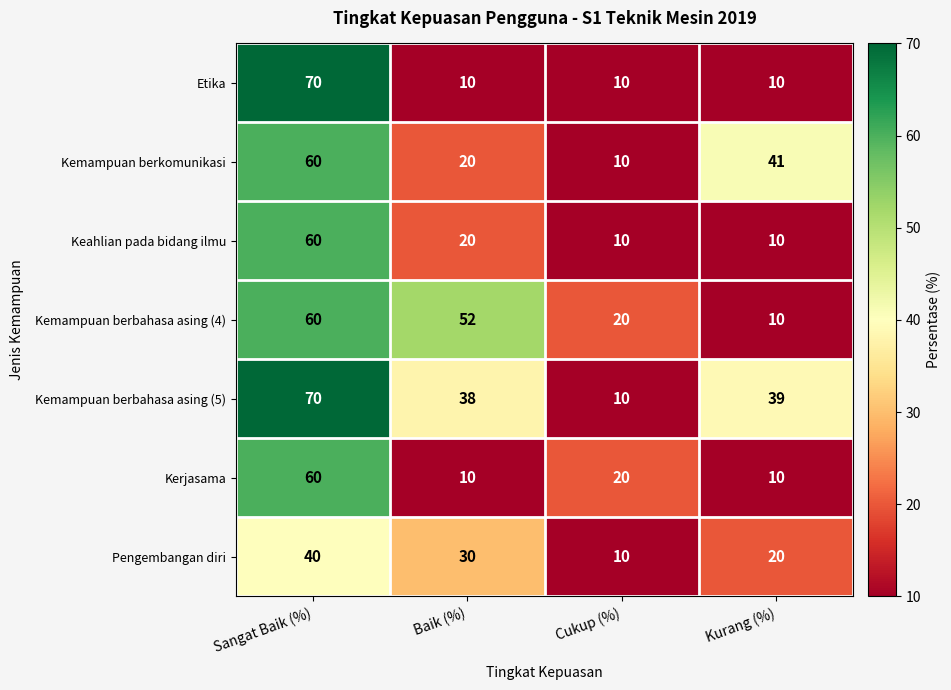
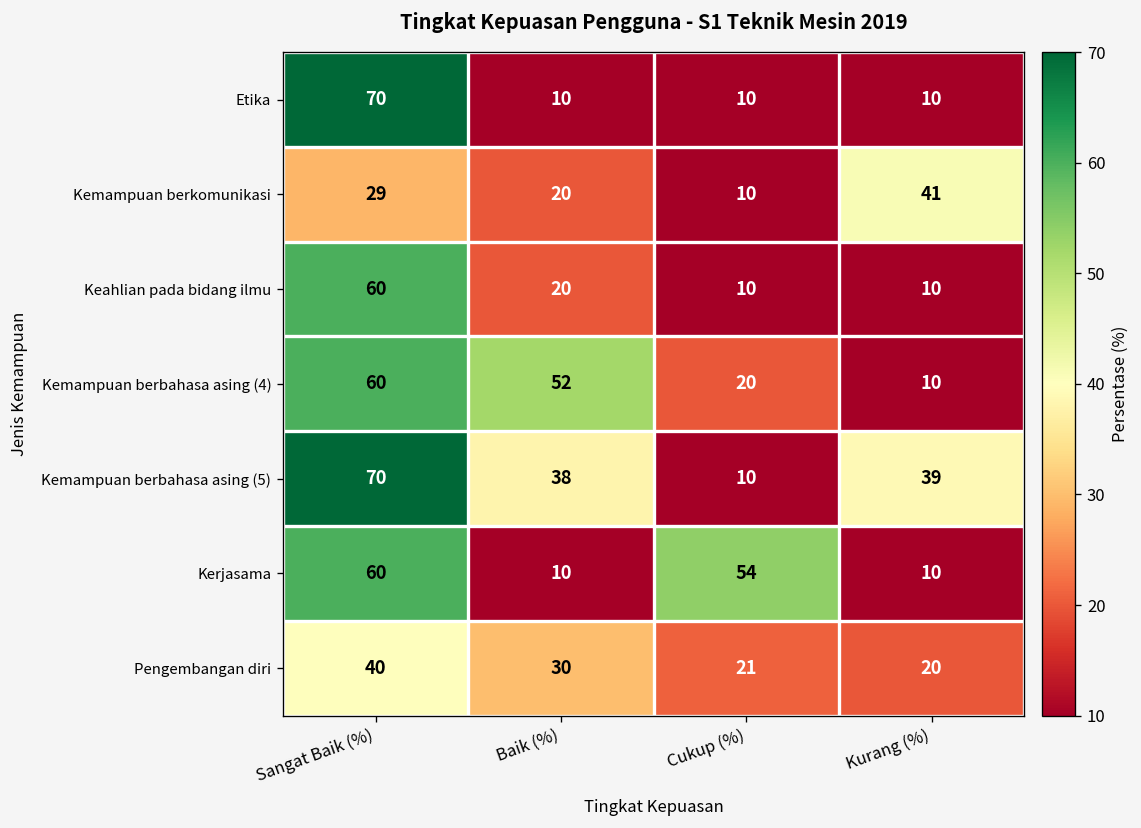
Kemampuan berkomunikasi, Sangat Baik (%): 60 -> 29
Kerjasama, Cukup (%): 20 -> 54
Pengembangan diri, Cukup (%): 10 -> 21
